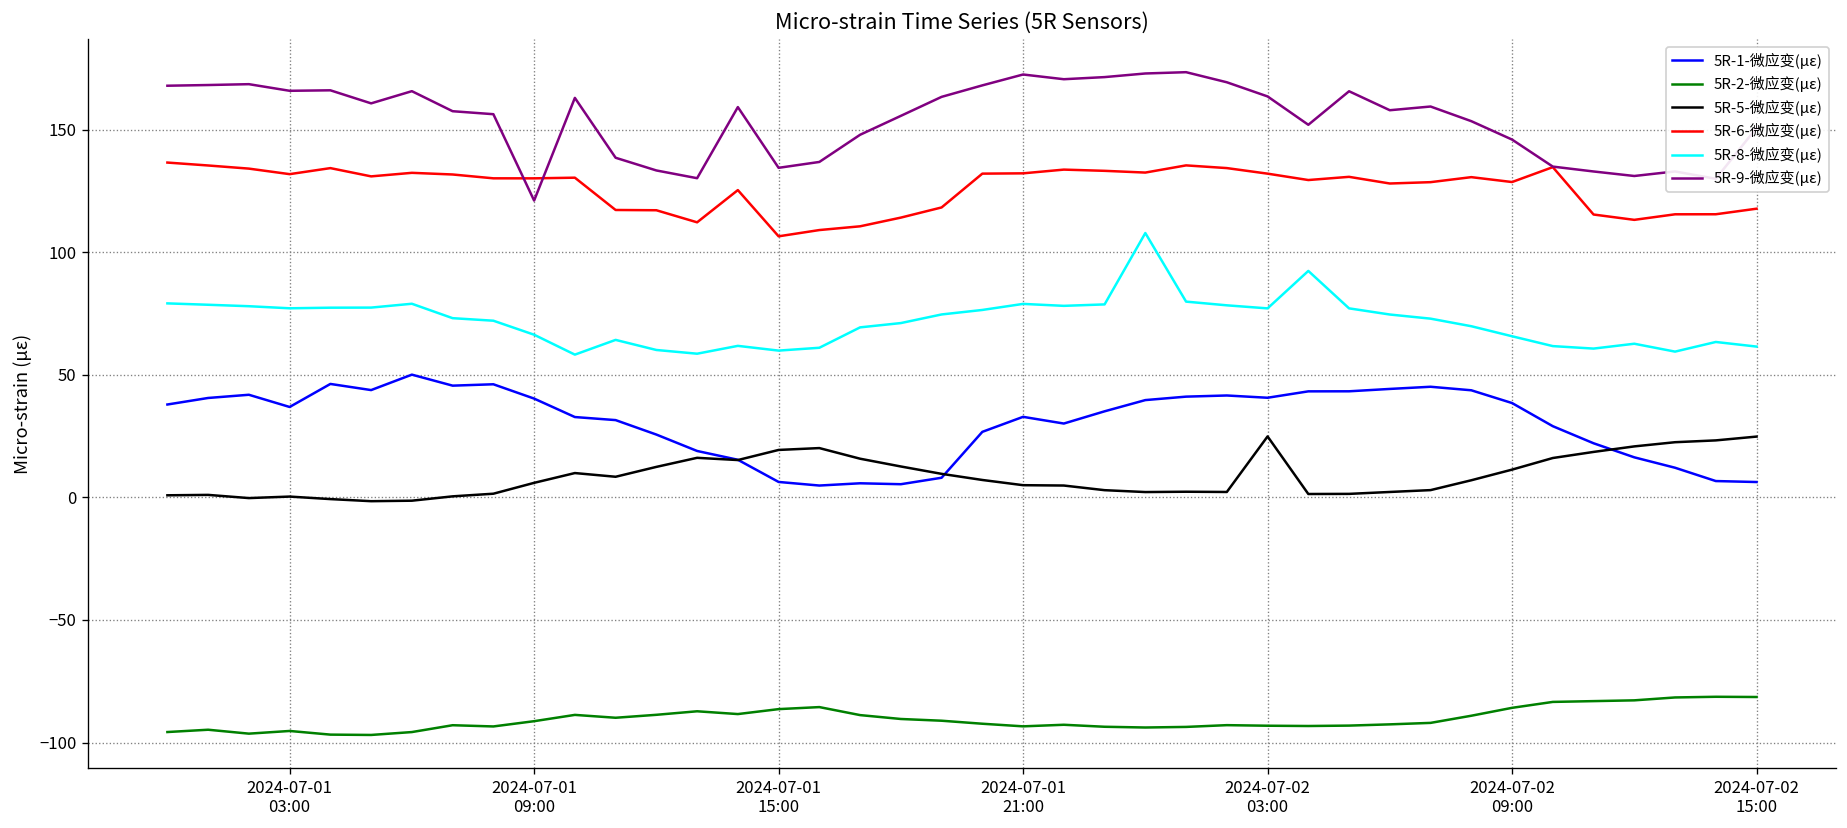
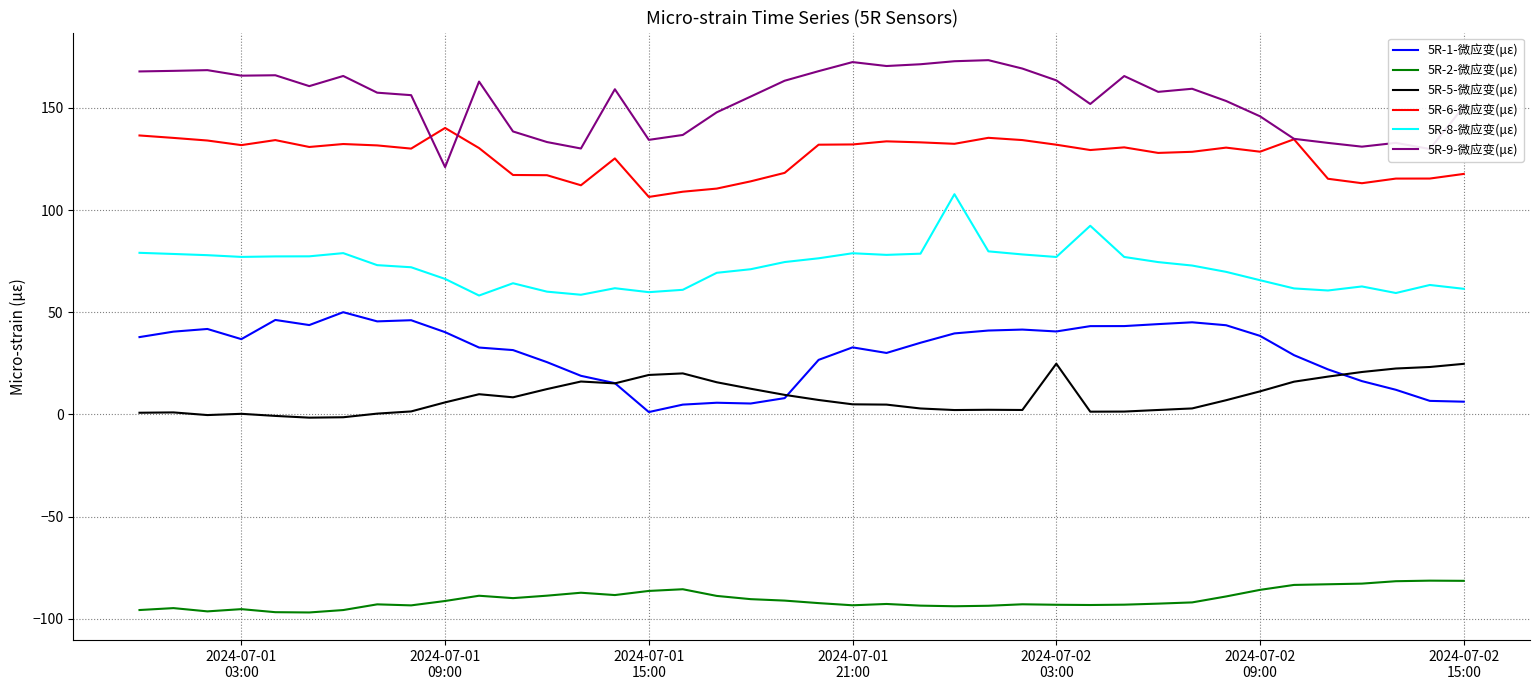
5R-6-微应变(με), 2024-07-01 09:00: 130 -> 140
5R-1-微应变(με), 2024-07-01 15:00: 6 -> 1
